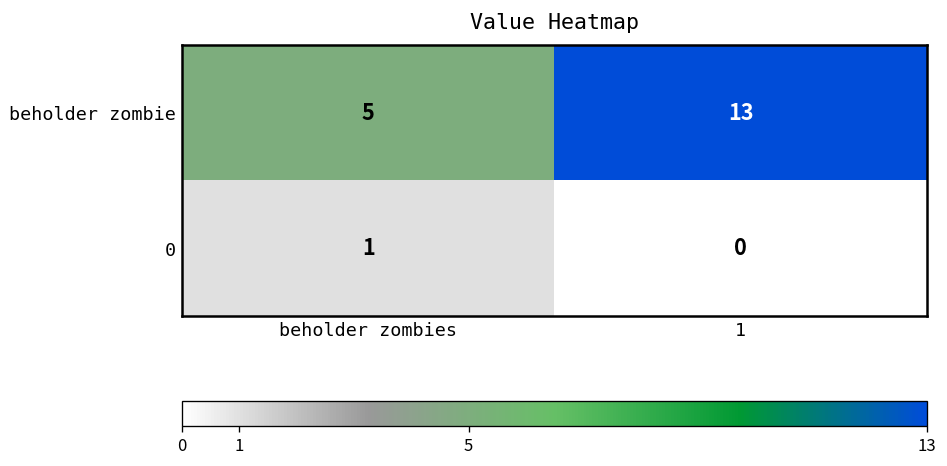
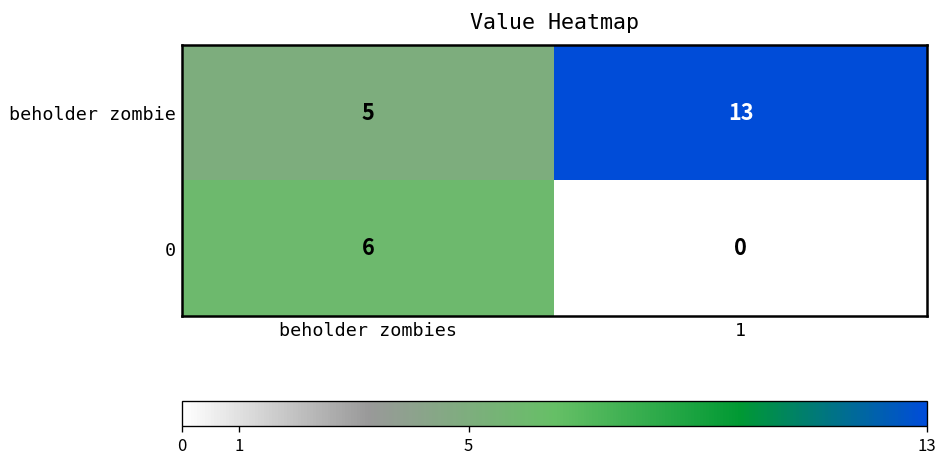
0, beholder zombies: 1 -> 6
